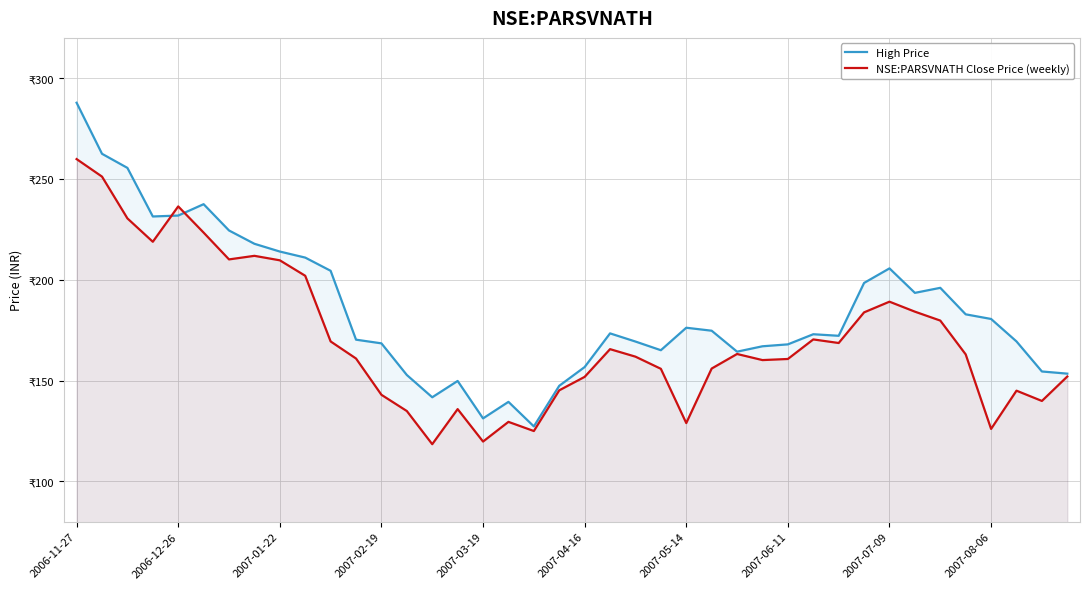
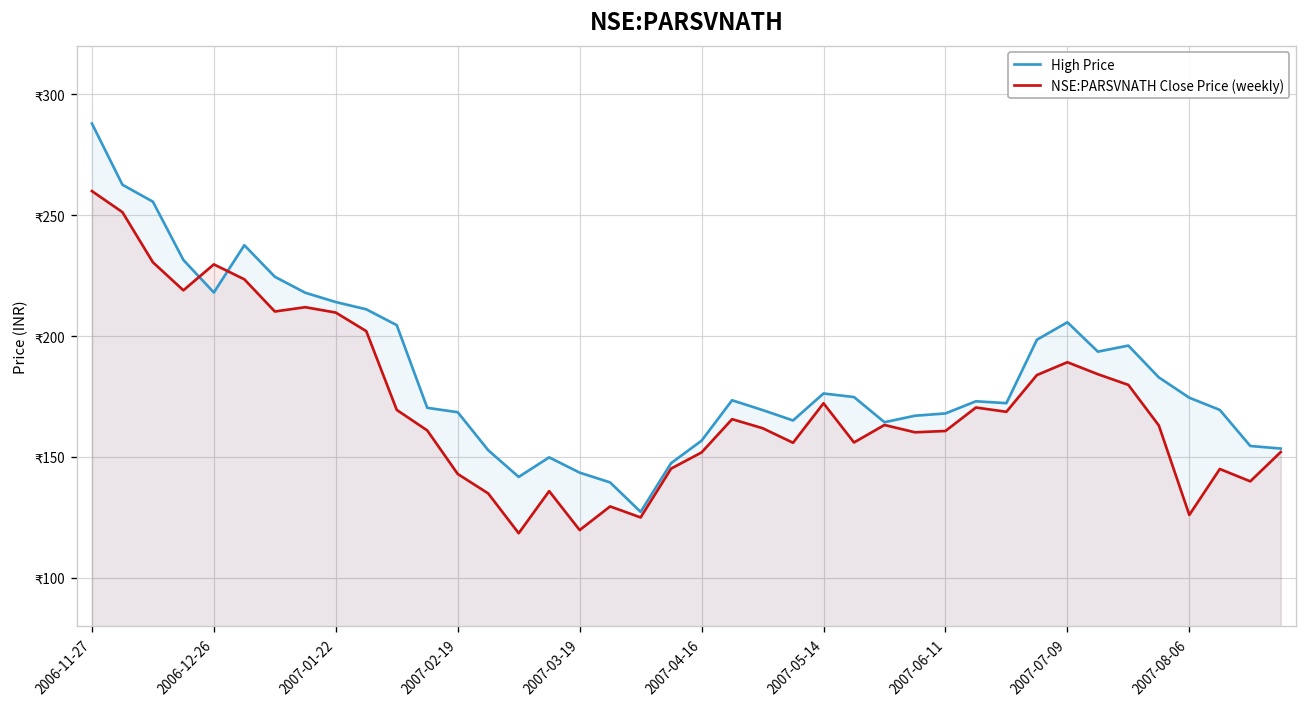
High Price, 2006-12-26: ₹232 -> ₹218
NSE:PARSVNATH Close Price (weekly), 2006-12-26: ₹236 -> ₹230
High Price, 2007-03-19: ₹131 -> ₹143
NSE:PARSVNATH Close Price (weekly), 2007-05-14: ₹129 -> ₹172
High Price, 2007-08-06: ₹181 -> ₹174
